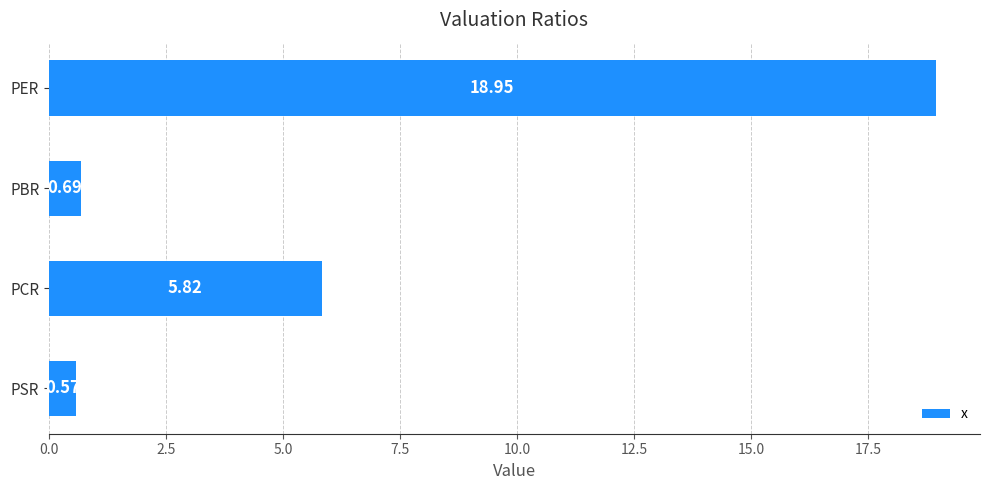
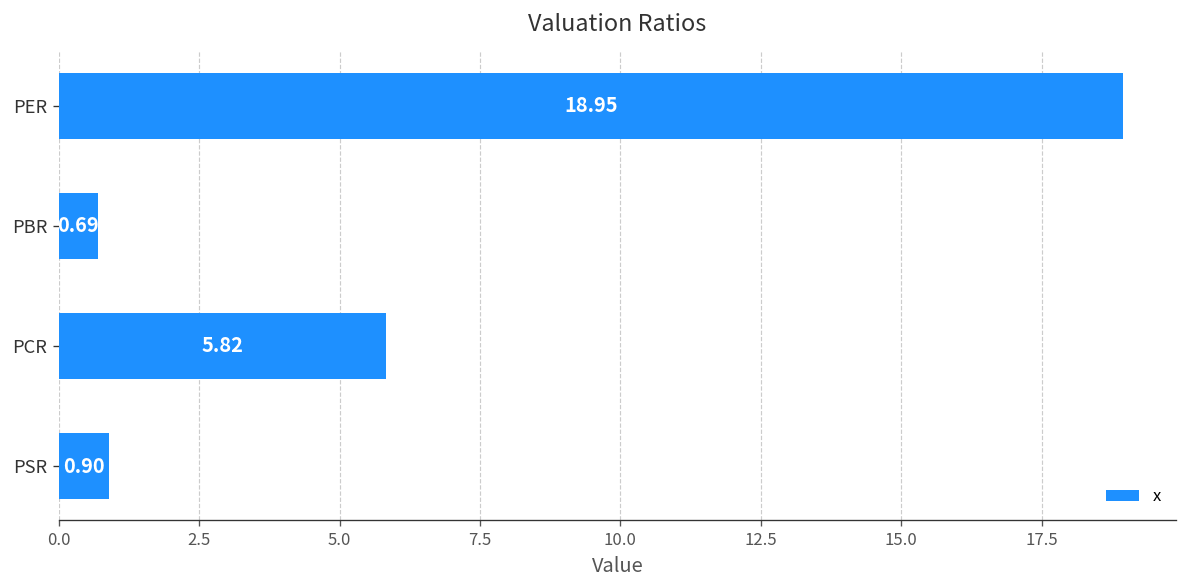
PSR: 0.57 -> 0.90
